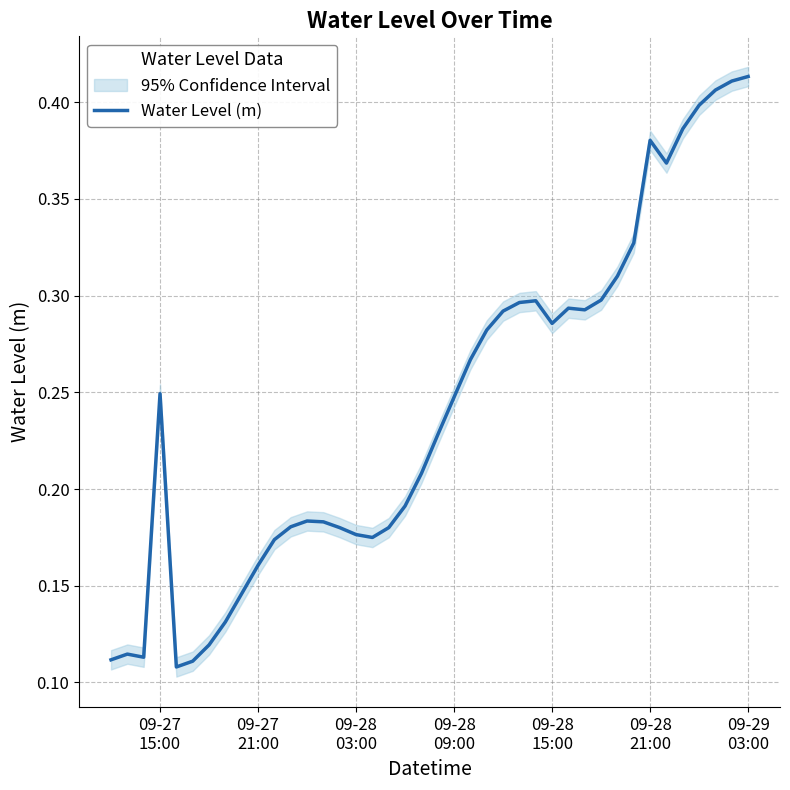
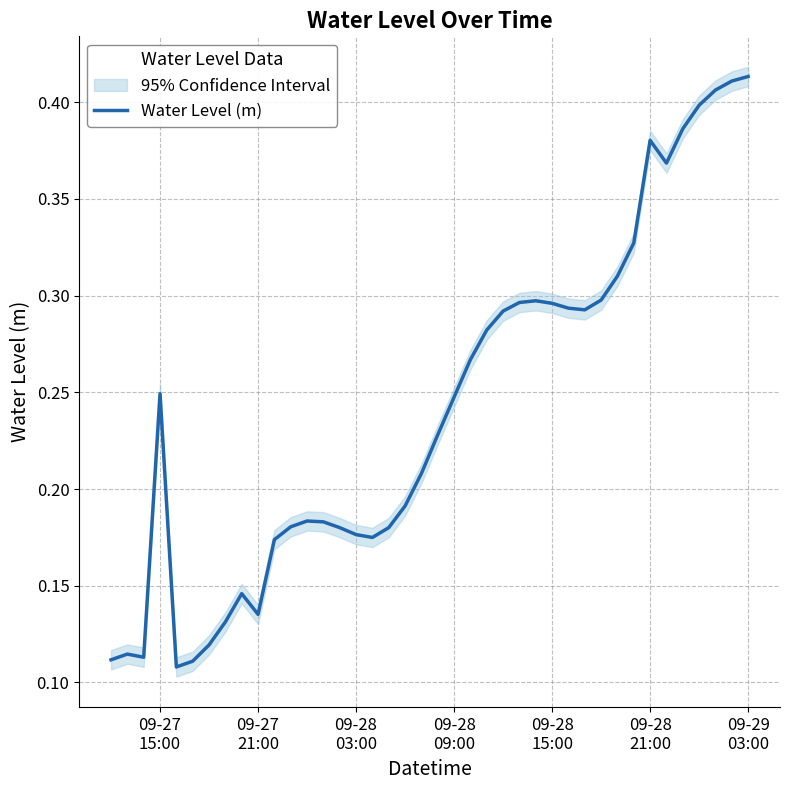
Water Level (m), 09-27 21:00: 0.161 -> 0.135
Water Level (m), 09-28 15:00: 0.286 -> 0.296
